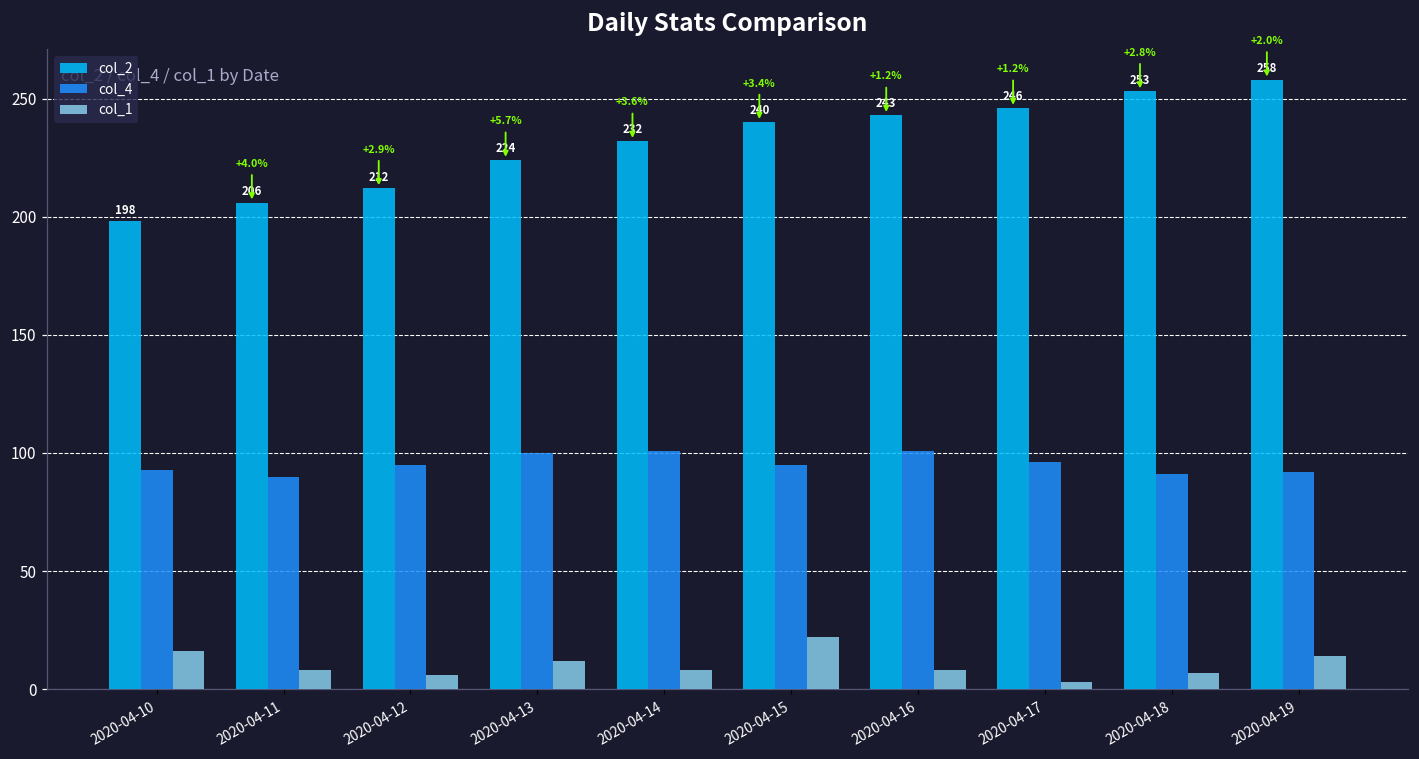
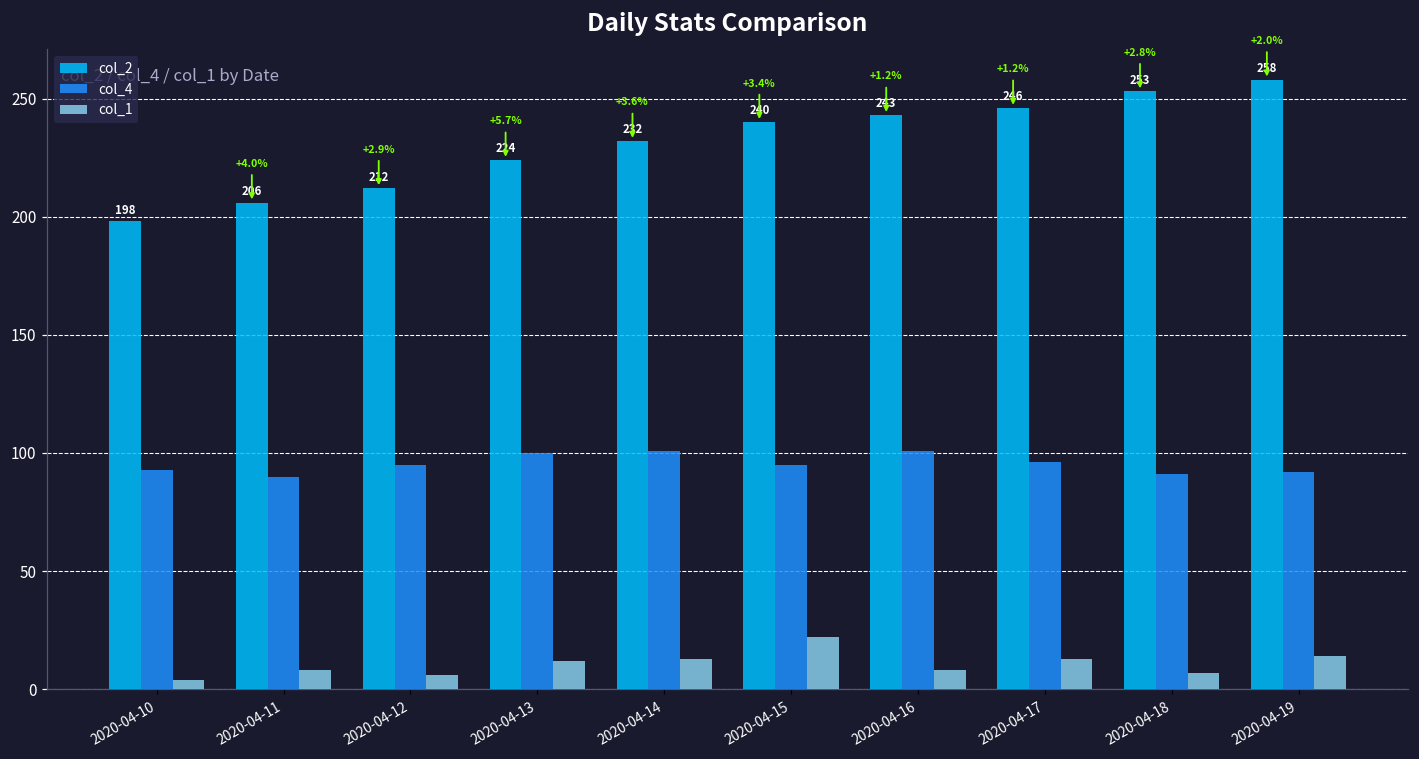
col_1, 2020-04-10: 16 -> 4
col_1, 2020-04-14: 8 -> 13
col_1, 2020-04-17: 3 -> 13
